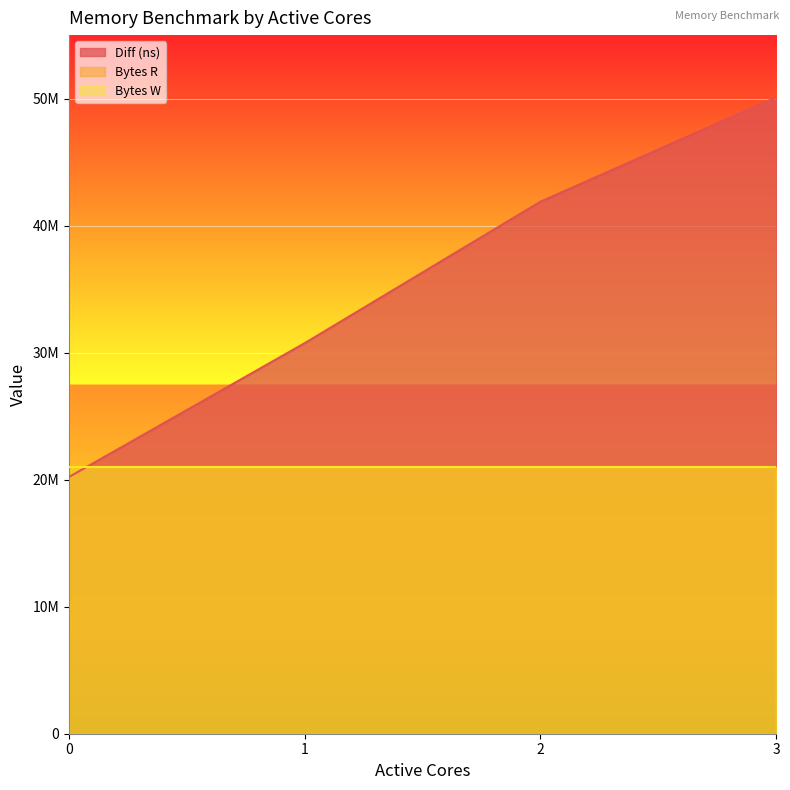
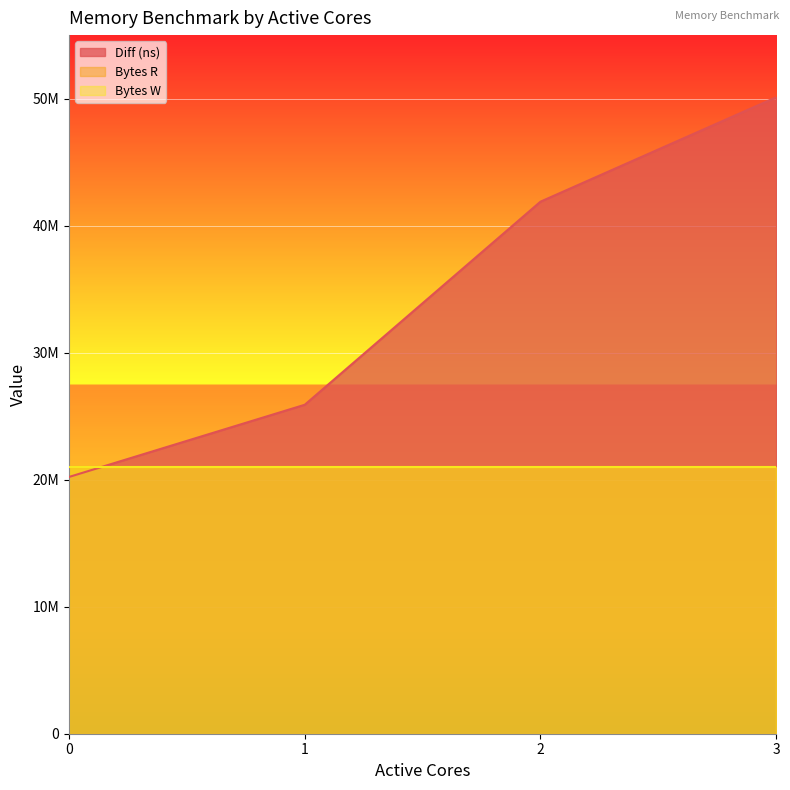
Diff (ns), 1: 30800000 -> 25900000
